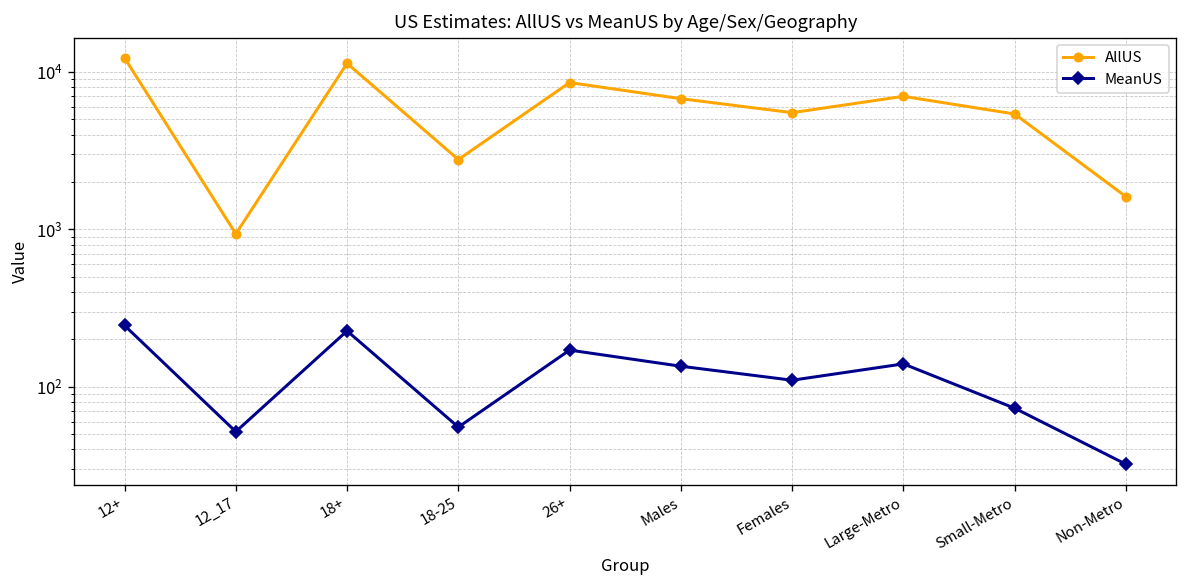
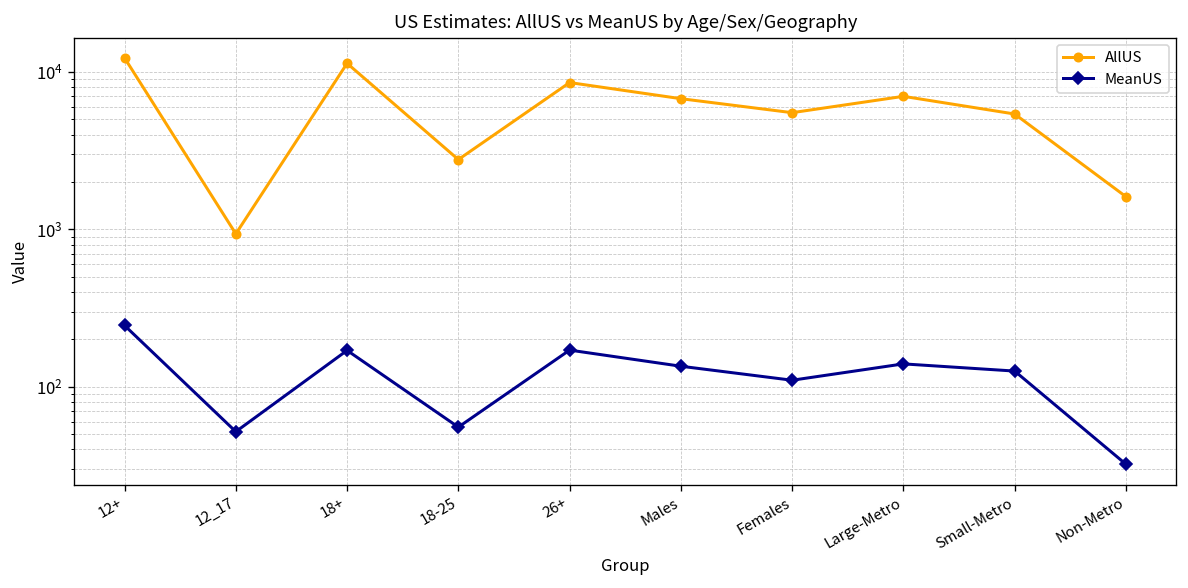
MeanUS, 18+: 230 -> 170
MeanUS, Small-Metro: 70 -> 130
